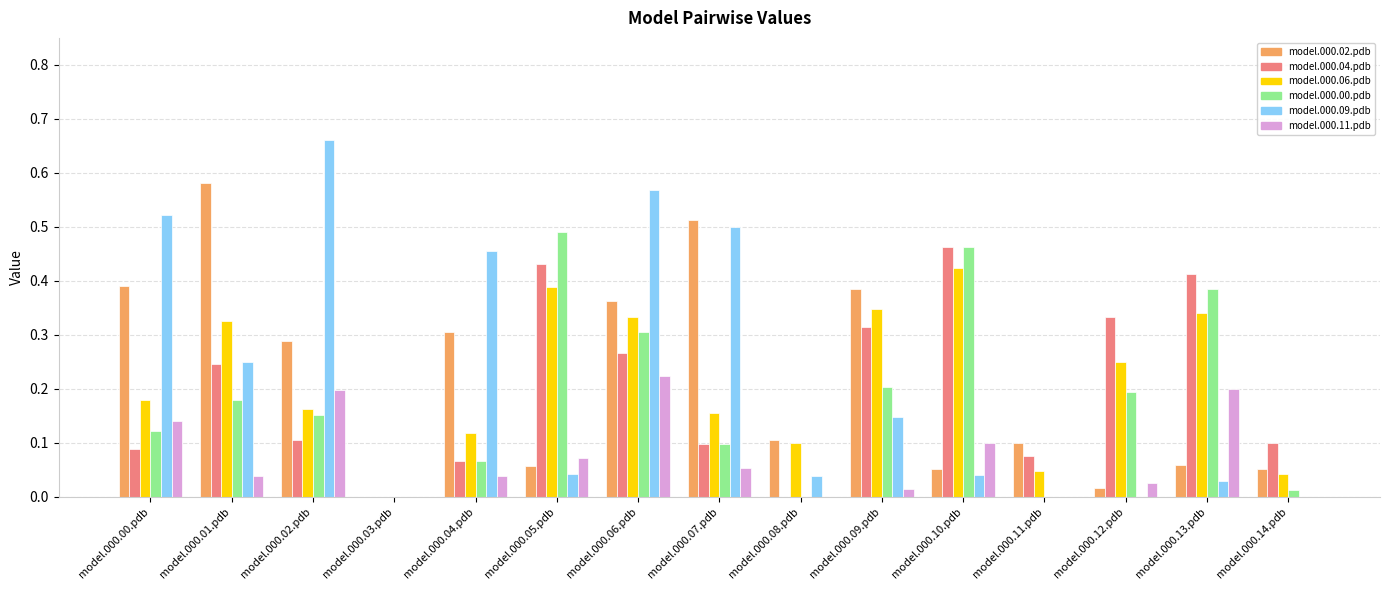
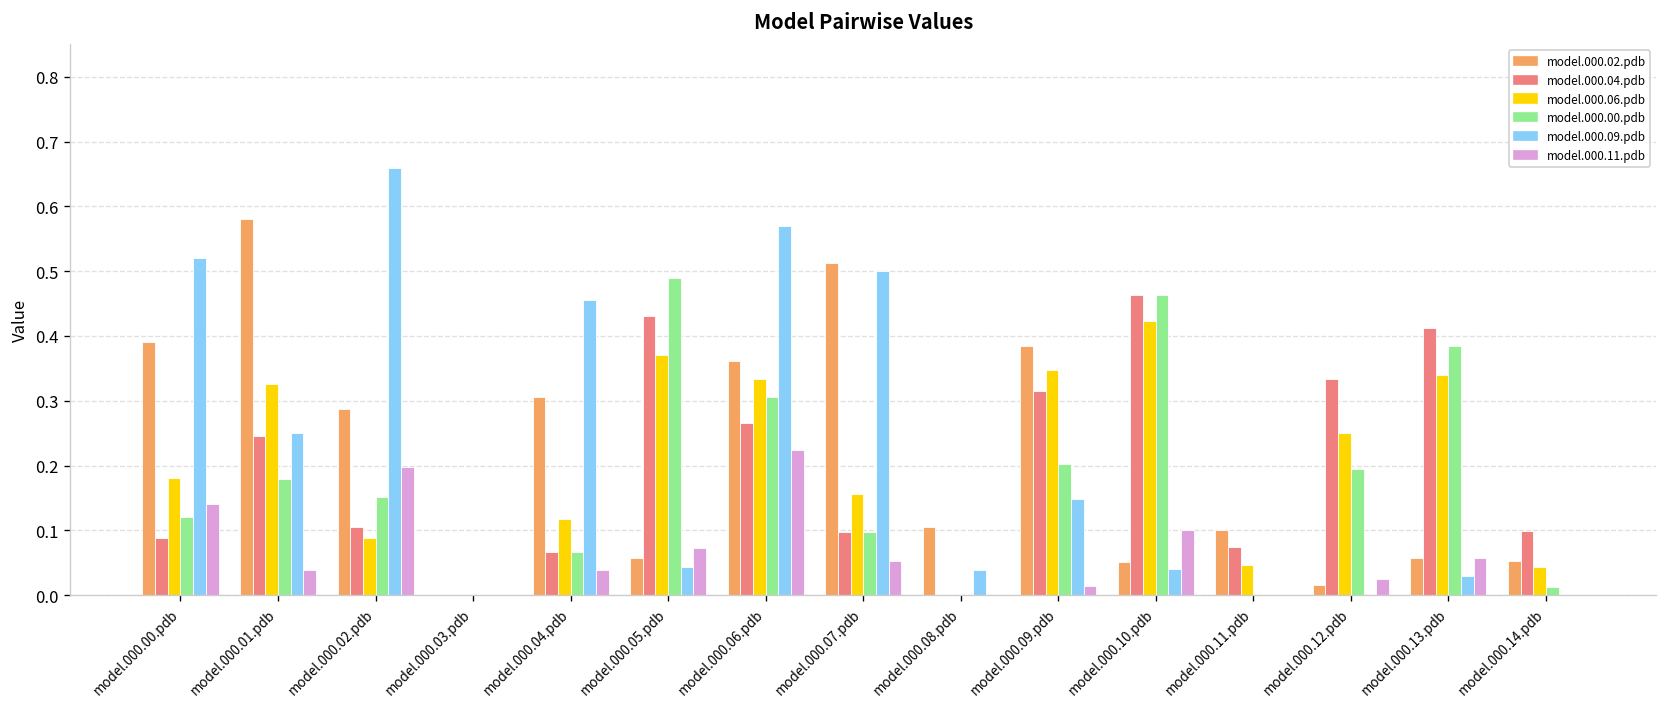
model.000.06.pdb, model.000.02.pdb: 0.16 -> 0.09
model.000.06.pdb, model.000.05.pdb: 0.39 -> 0.37
model.000.06.pdb, model.000.08.pdb: 0.1 -> 0.0
model.000.11.pdb, model.000.13.pdb: 0.20 -> 0.06
